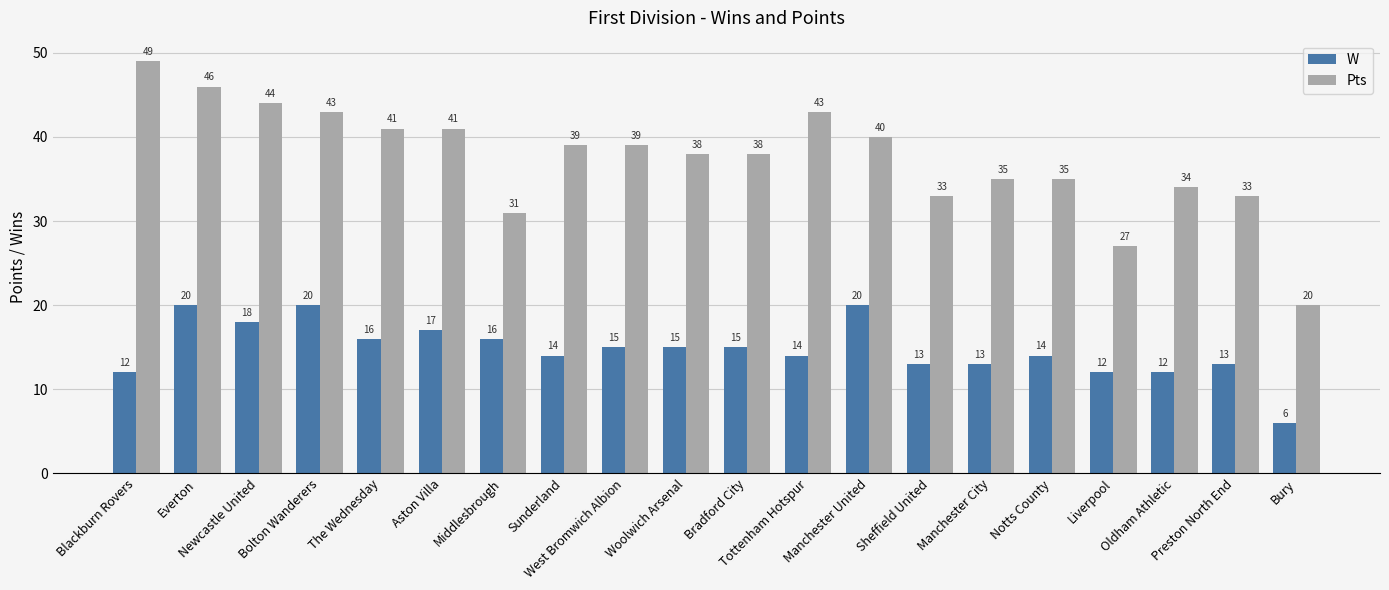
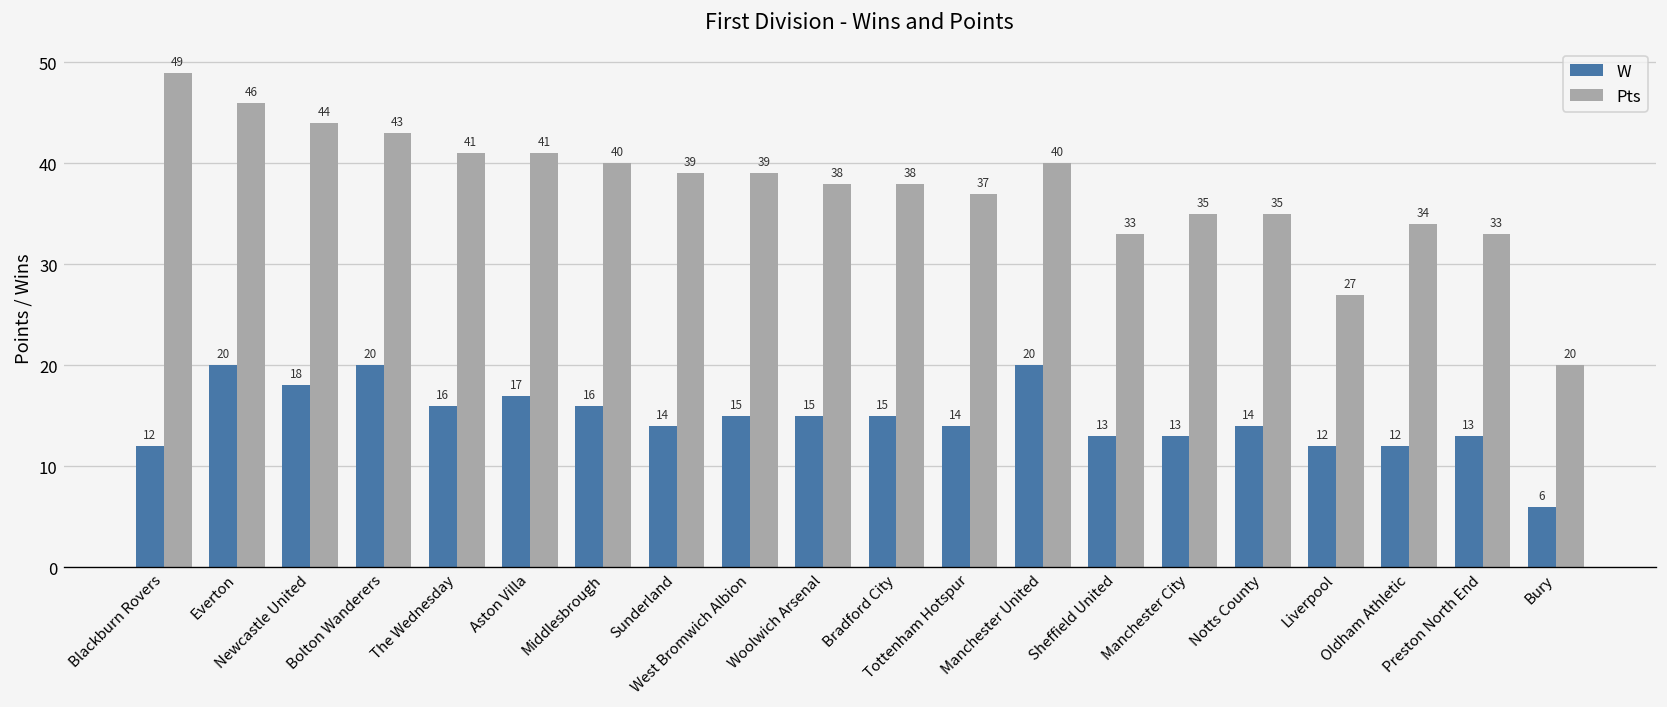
Pts, Middlesbrough: 31 -> 40
Pts, Tottenham Hotspur: 43 -> 37
